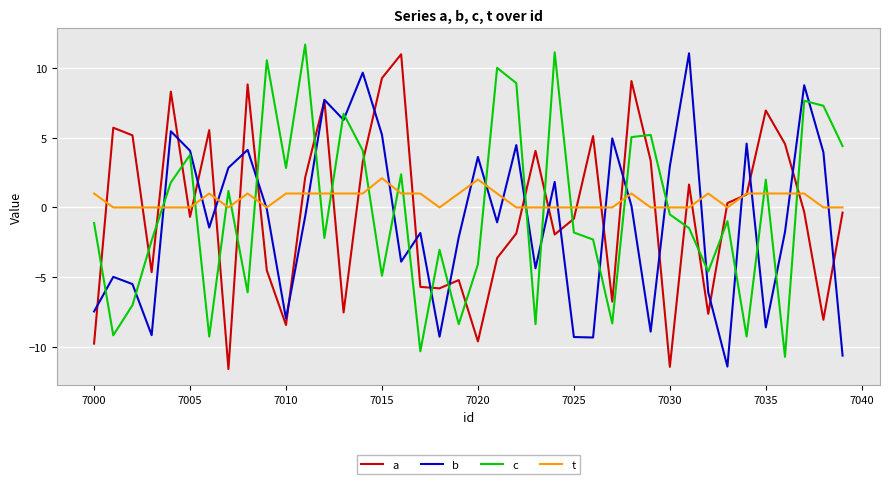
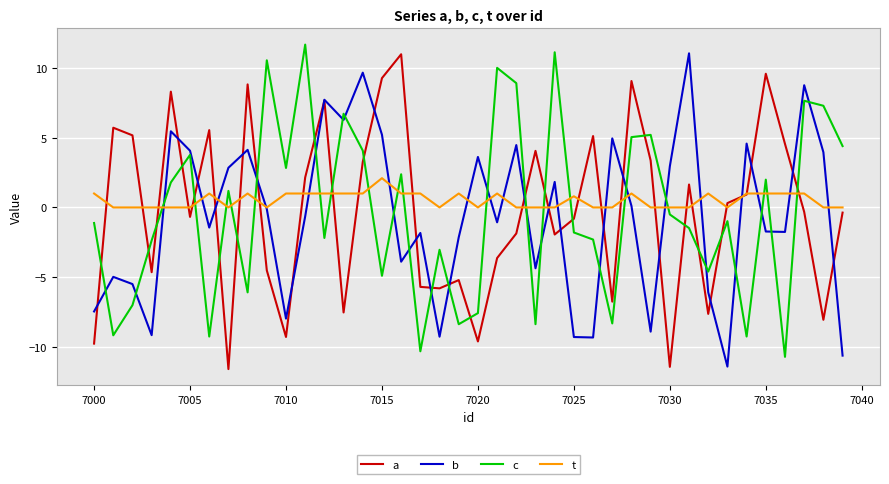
a, 7010: -8.4 -> -9.3
c, 7020: -4.1 -> -7.6
t, 7020: 2 -> 0
t, 7025: 0.0 -> 0.8
a, 7035: 7.0 -> 9.6
b, 7035: -8.6 -> -1.7
